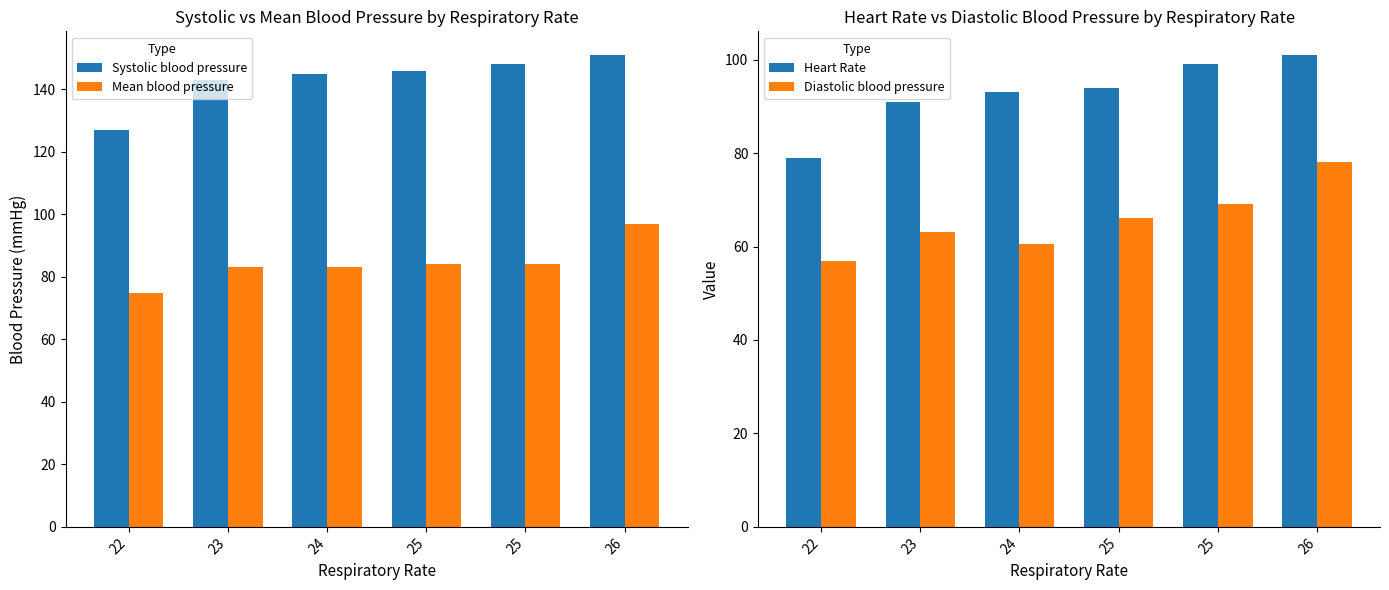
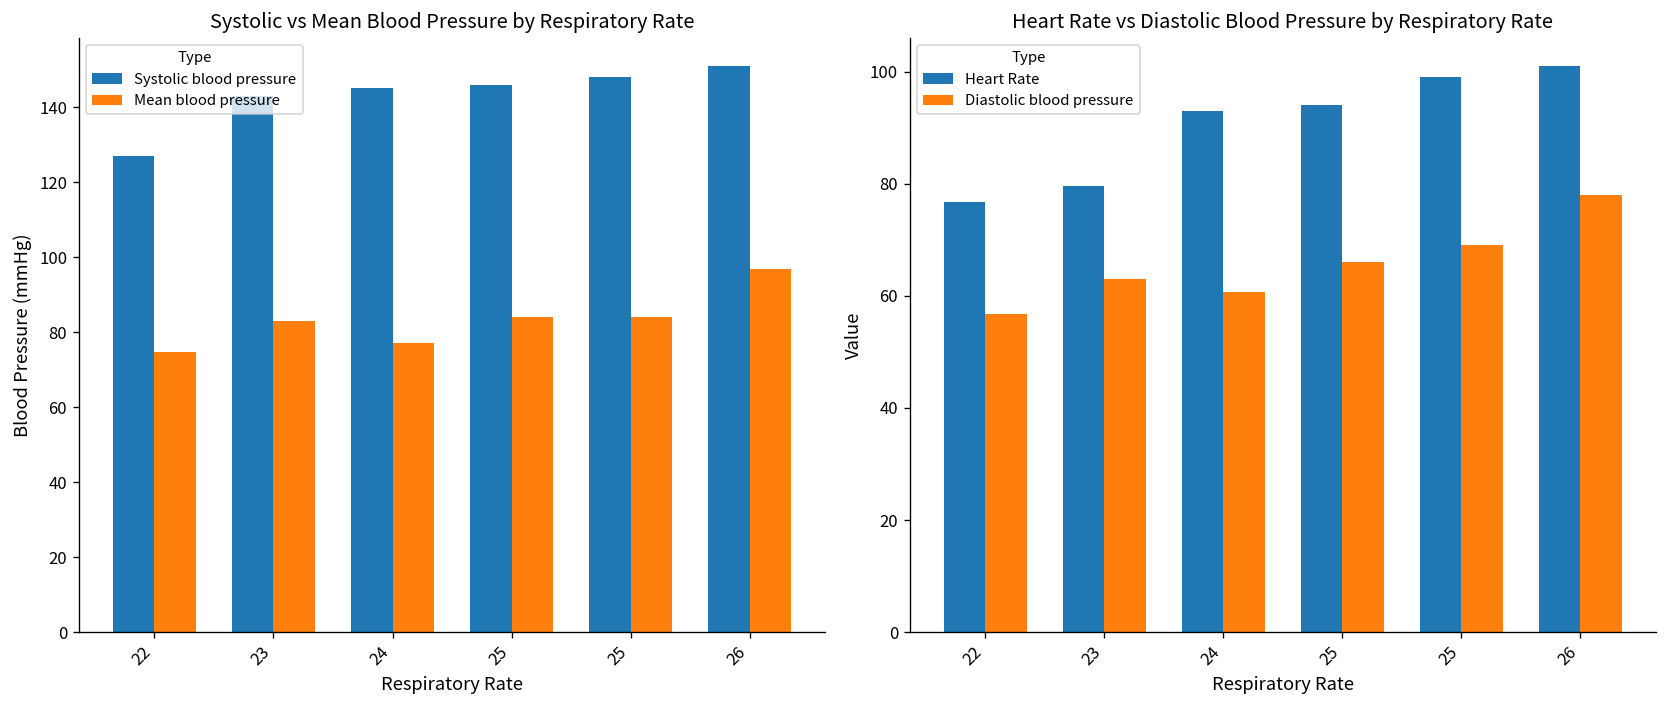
Systolic vs Mean Blood Pressure by Respiratory Rate, Mean blood pressure, 24: 83 -> 77
Heart Rate vs Diastolic Blood Pressure by Respiratory Rate, Heart Rate, 22: 79 -> 77
Heart Rate vs Diastolic Blood Pressure by Respiratory Rate, Heart Rate, 23: 91 -> 80
